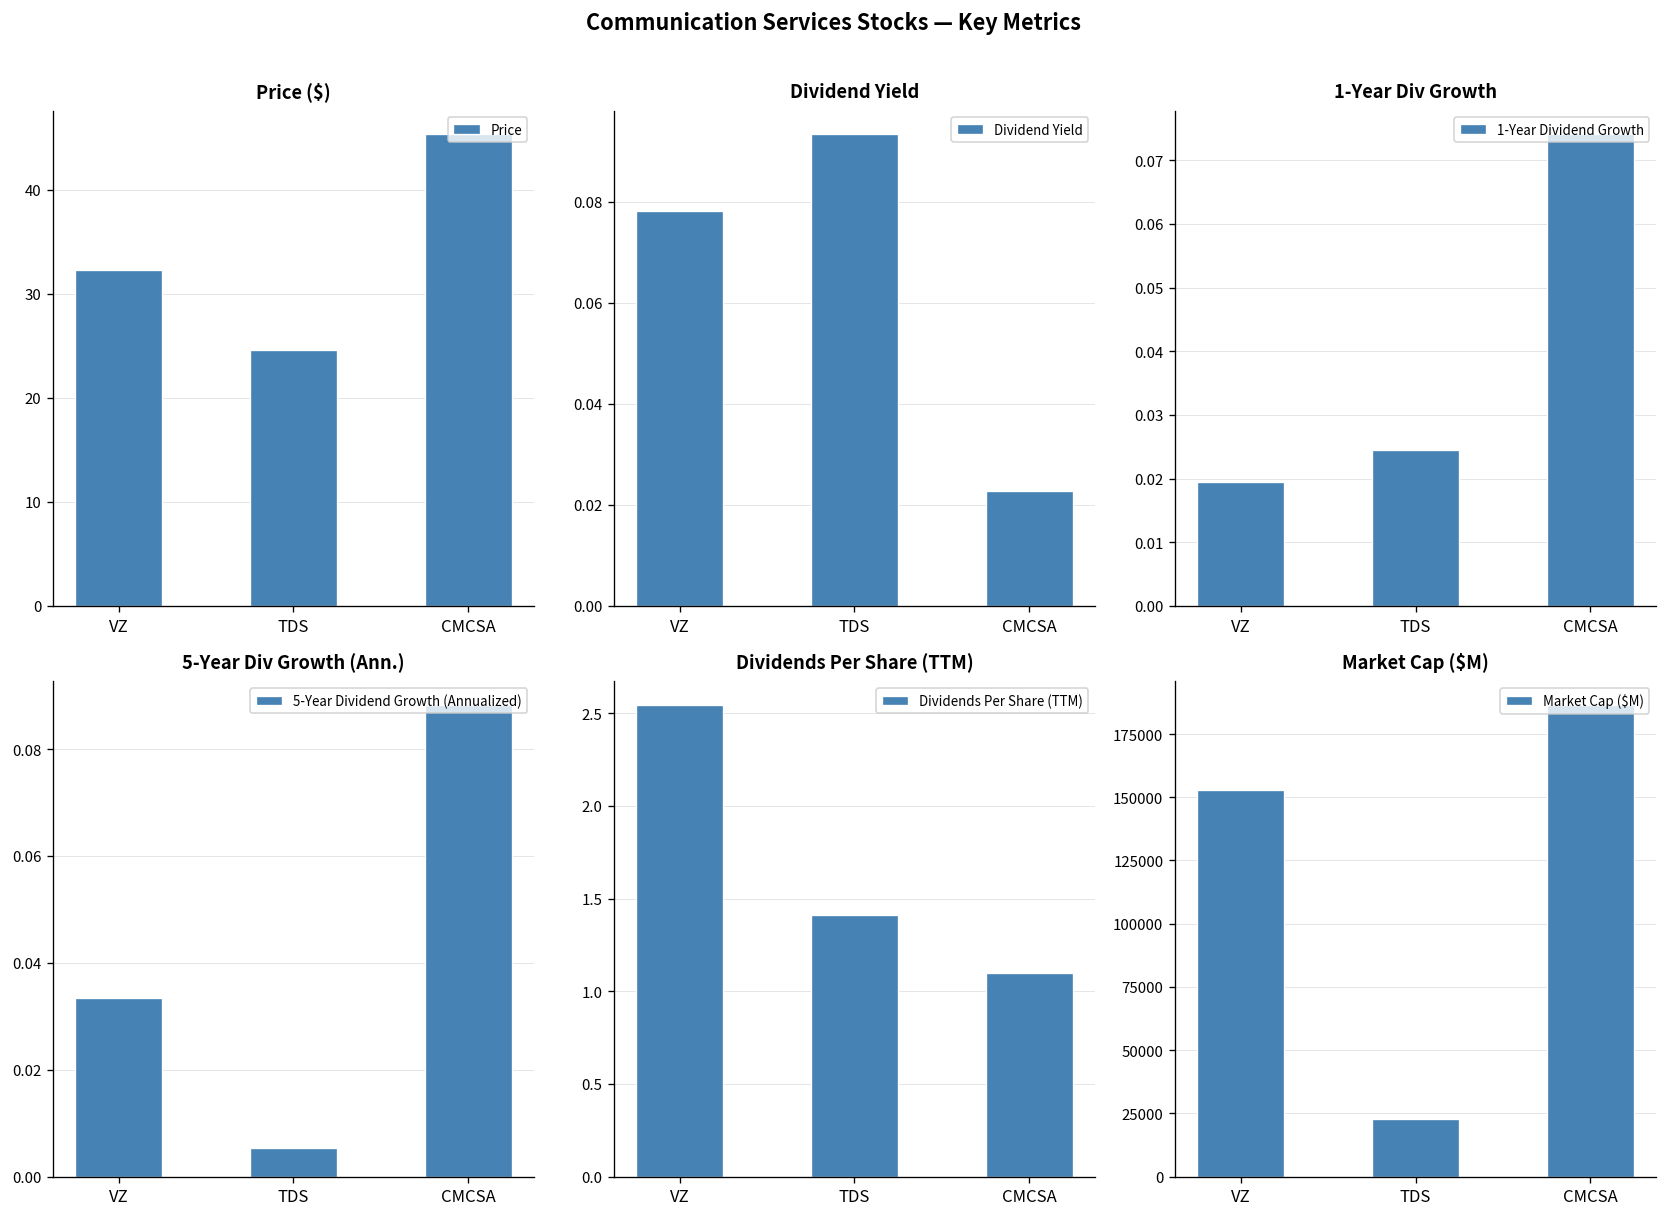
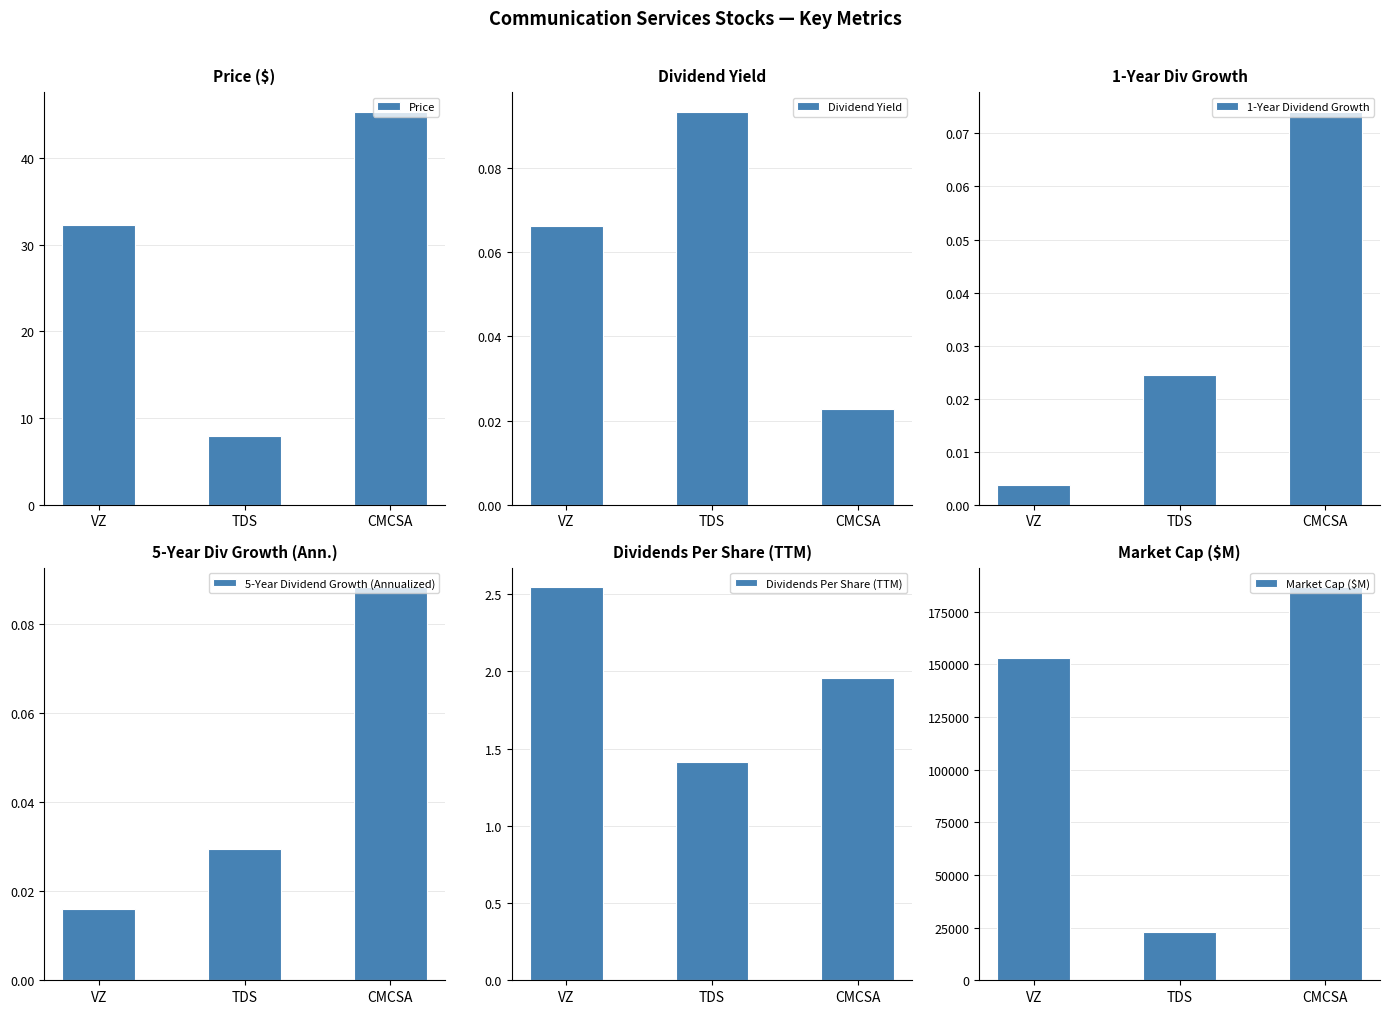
Price ($), TDS: 25 -> 8
Dividend Yield, VZ: 0.078 -> 0.066
1-Year Div Growth, VZ: 0.020 -> 0.004
5-Year Div Growth (Ann.), VZ: 0.033 -> 0.016
5-Year Div Growth (Ann.), TDS: 0.005 -> 0.029
Dividends Per Share (TTM), CMCSA: 1.10 -> 1.96
